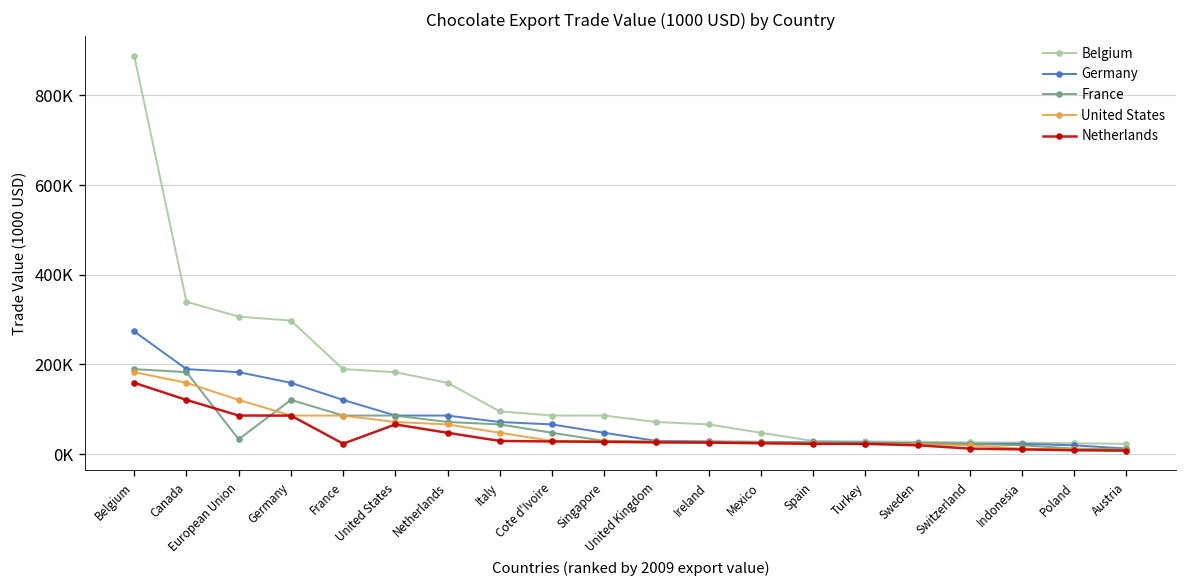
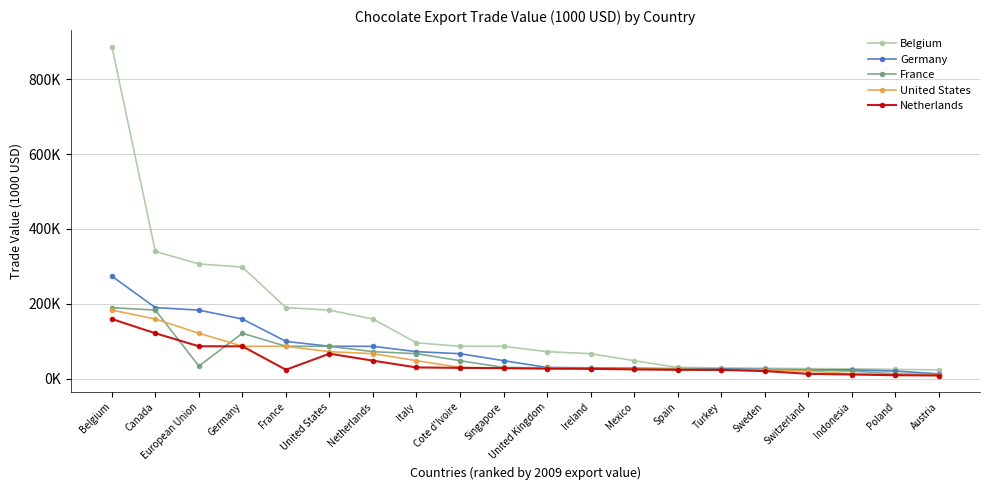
Germany, France: 120000 -> 100000
